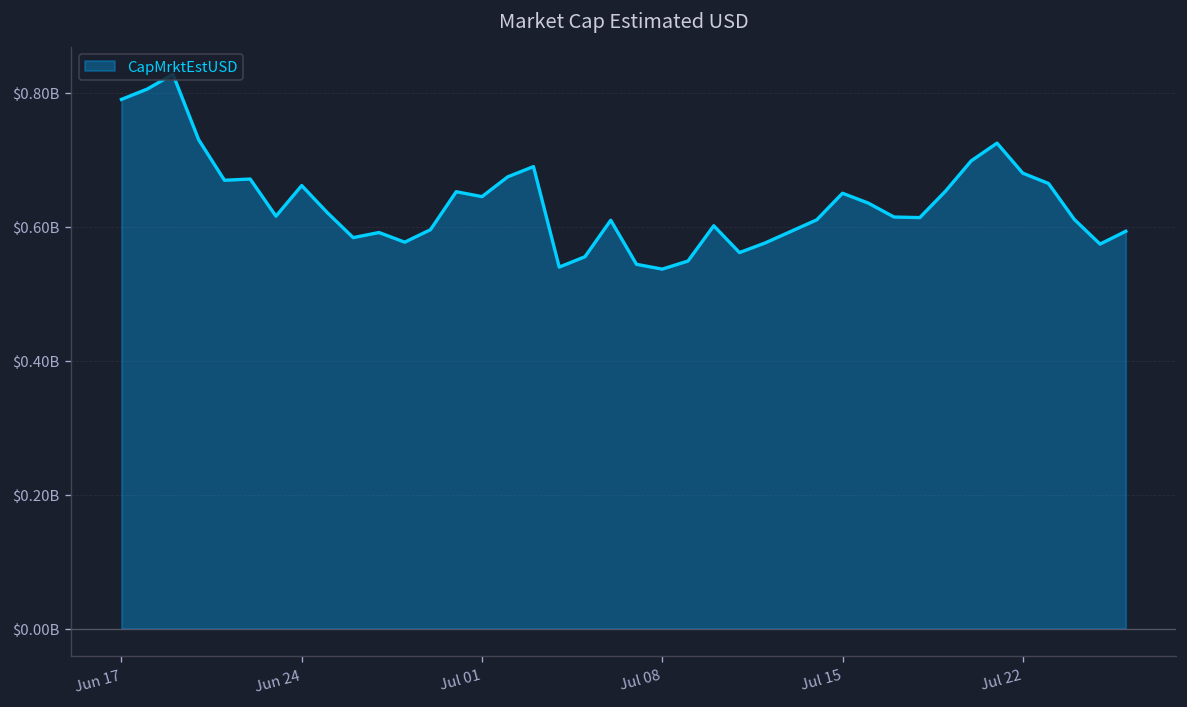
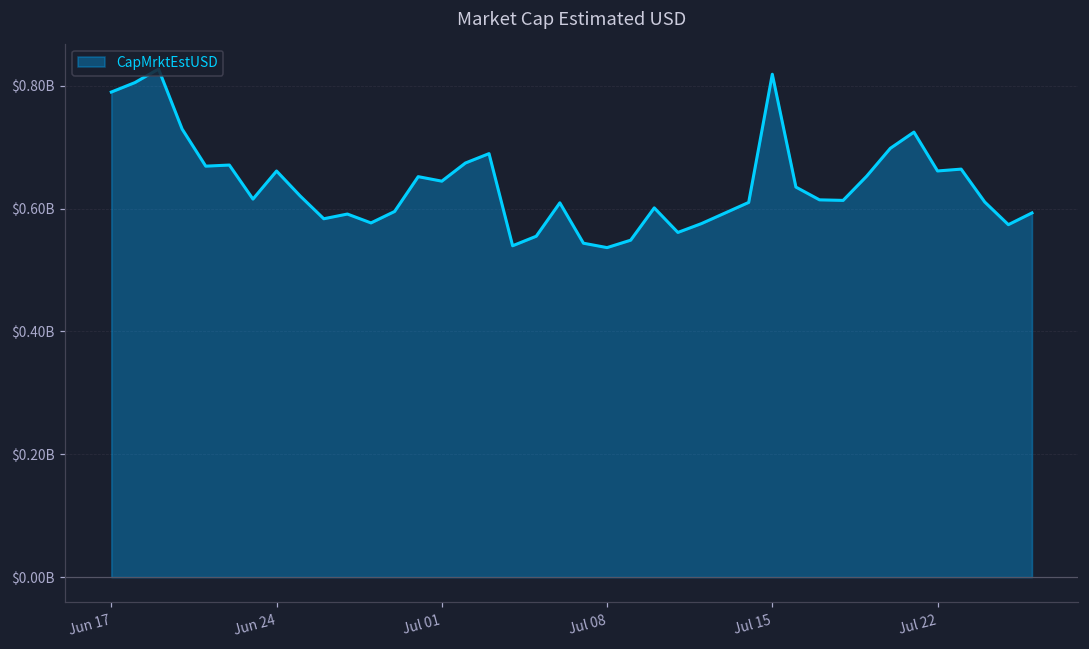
Jul 15: $650000000 -> $820000000
Jul 22: $680000000 -> $660000000
